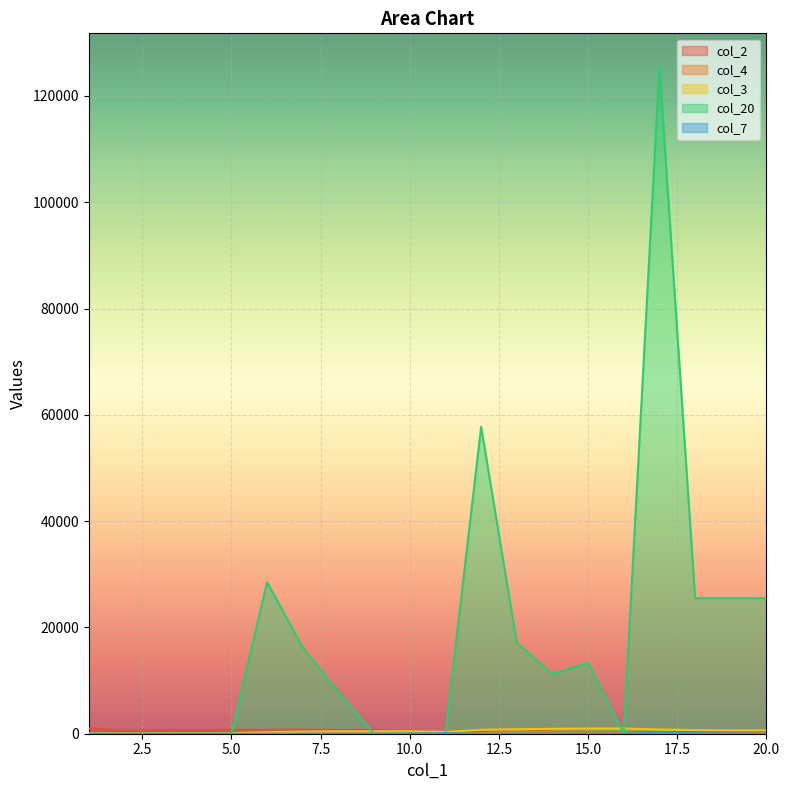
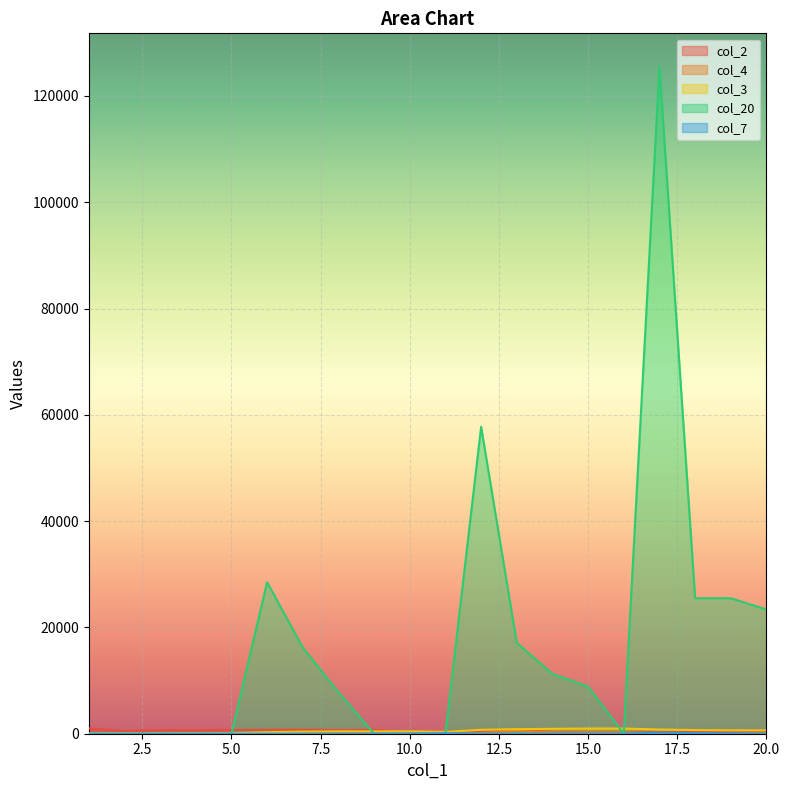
col_20, 15.0: 13000 -> 9000
col_20, 20.0: 26000 -> 23000
